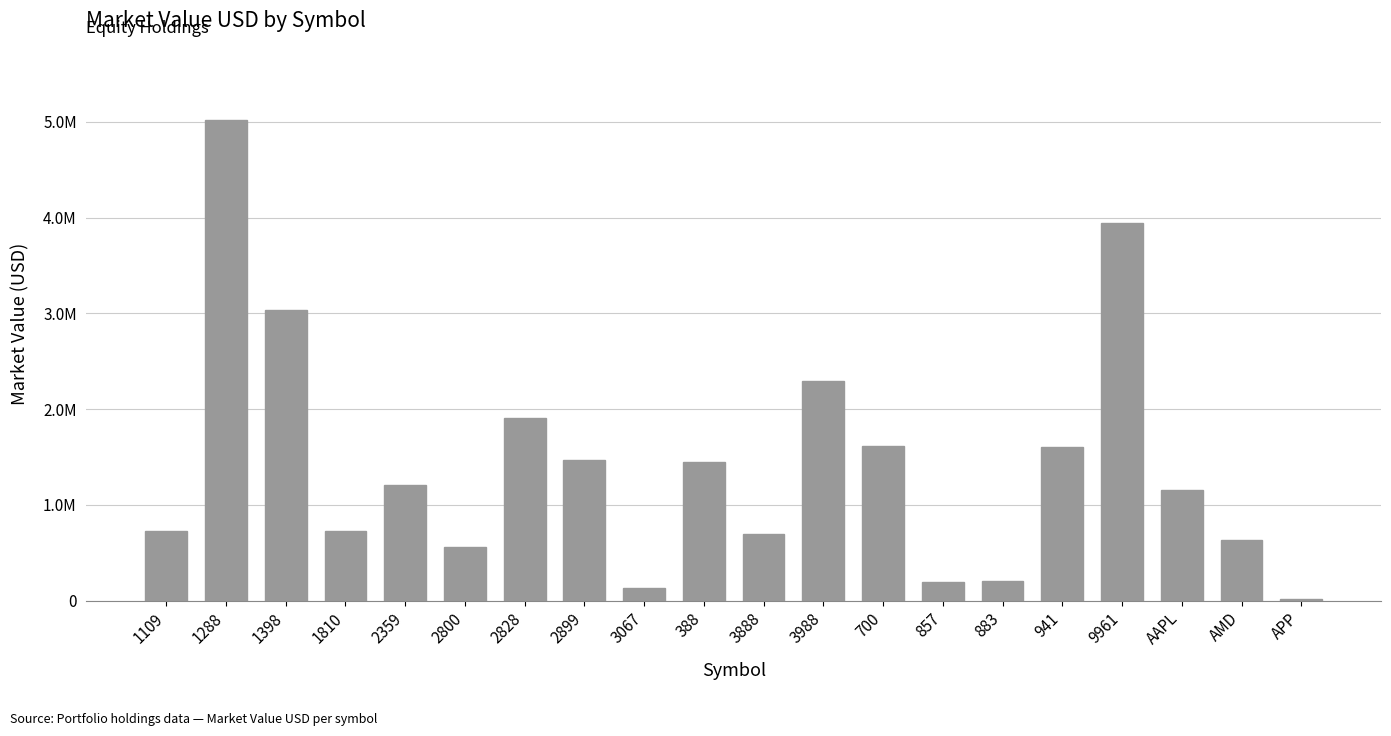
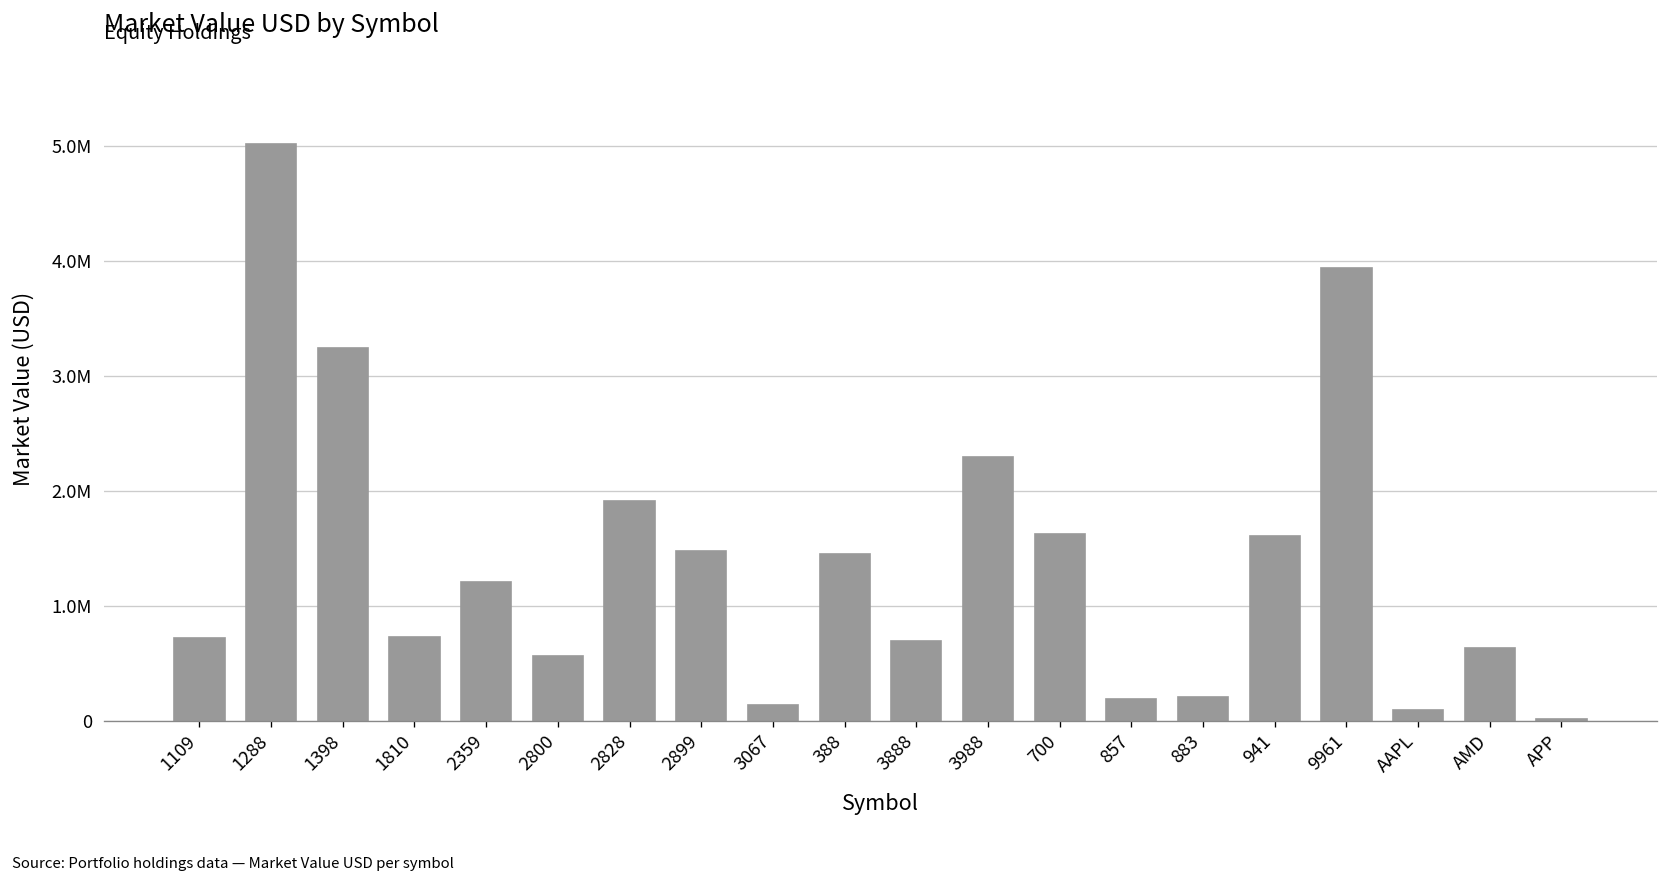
1398: 3000000 -> 3200000
AAPL: 1200000 -> 100000
